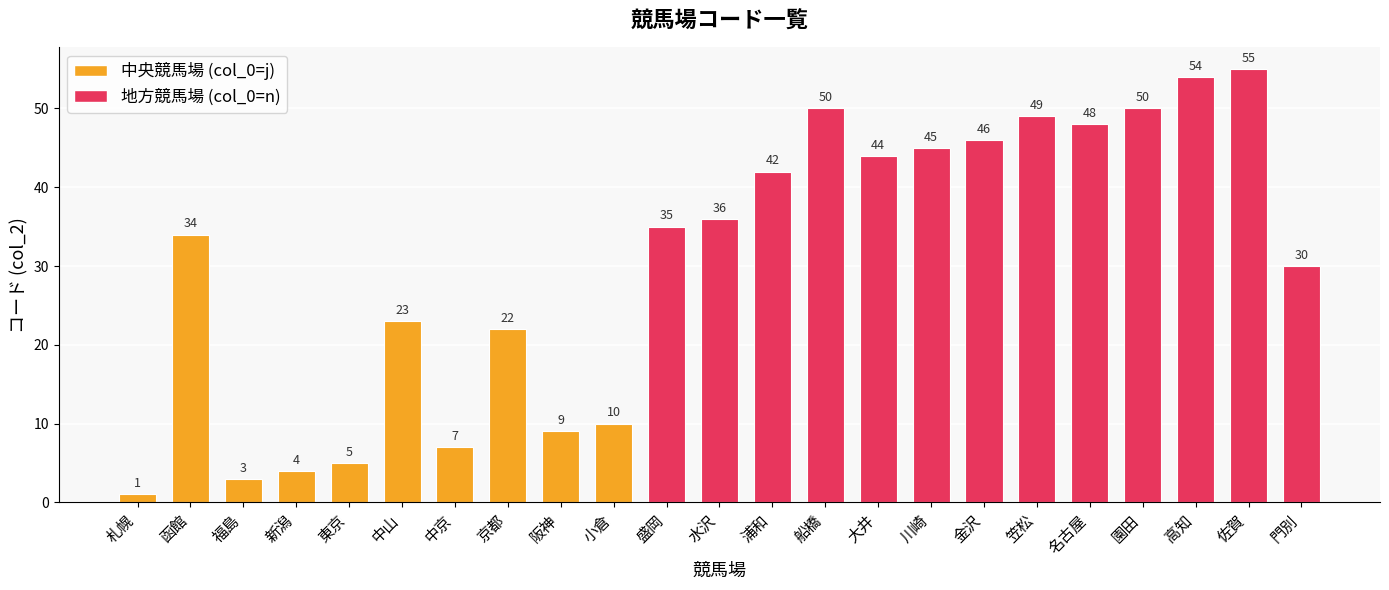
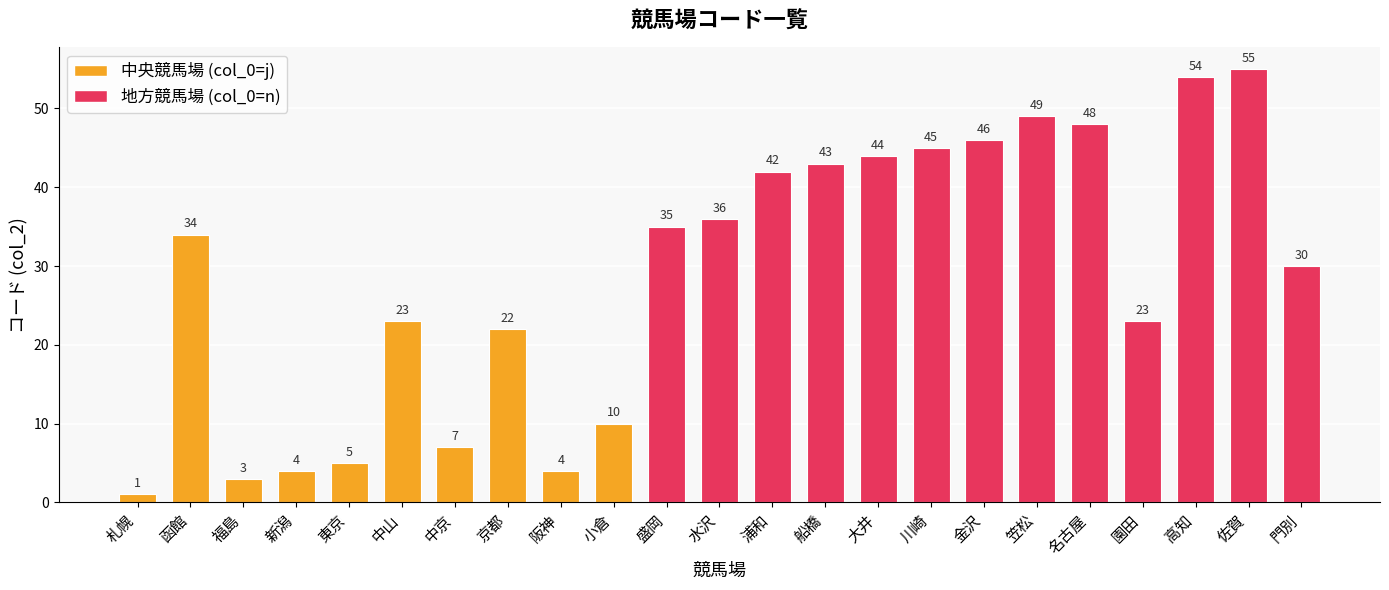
阪神: 9 -> 4
船橋: 50 -> 43
園田: 50 -> 23
